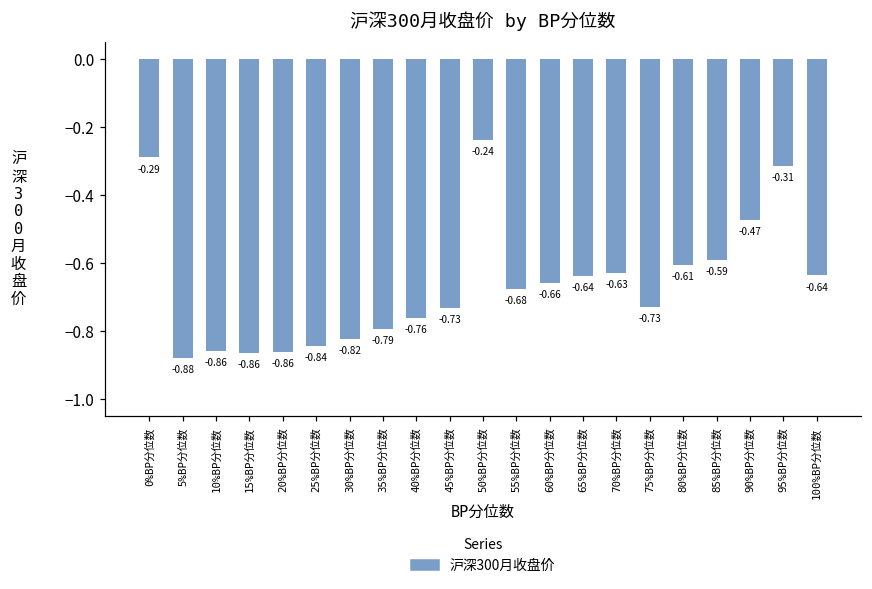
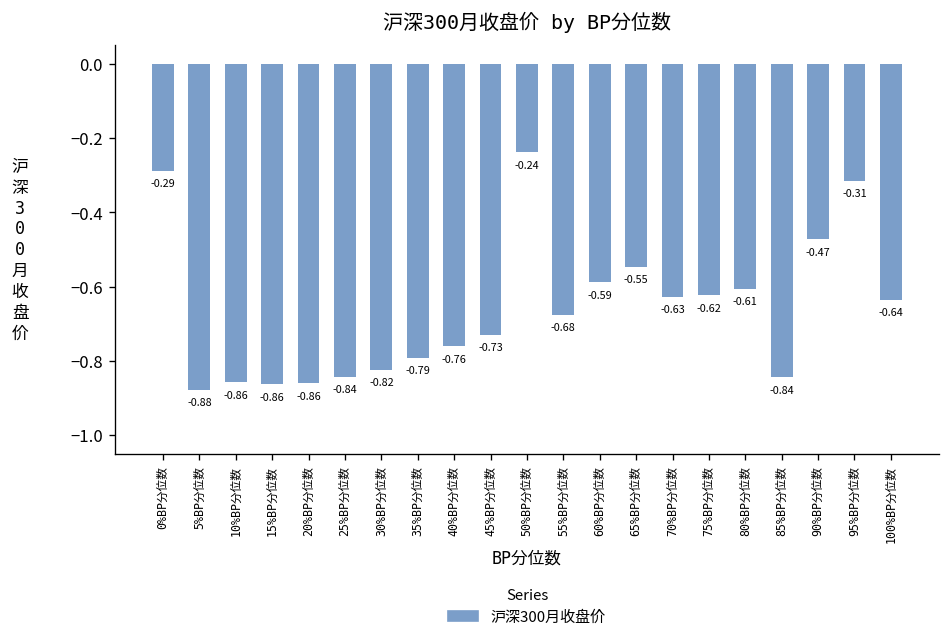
60%BP分位数: -0.66 -> -0.59
65%BP分位数: -0.64 -> -0.55
75%BP分位数: -0.73 -> -0.62
85%BP分位数: -0.59 -> -0.84
